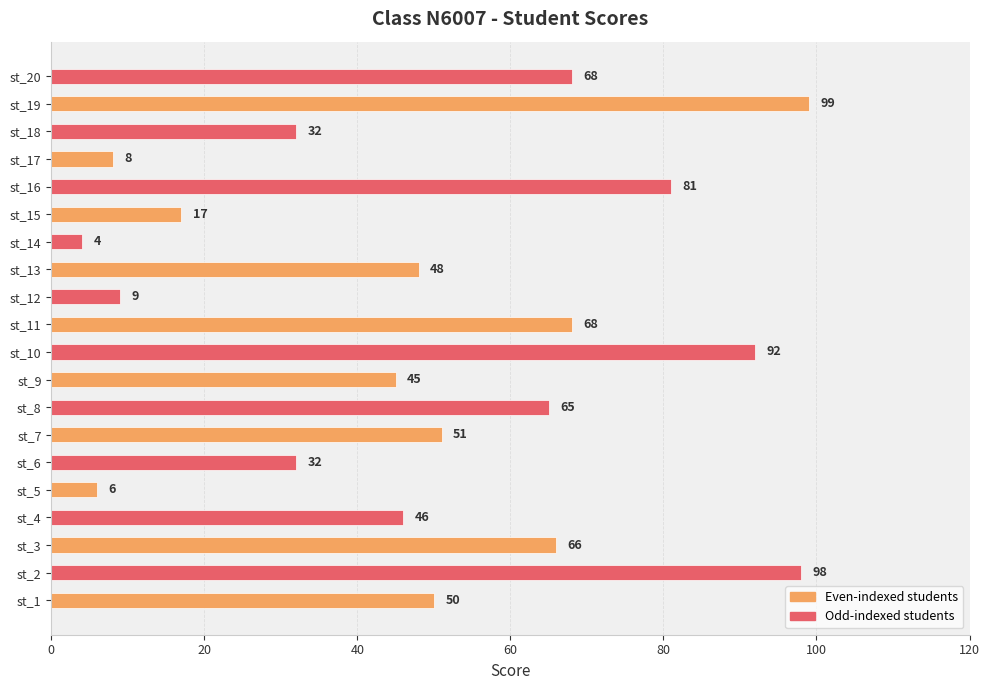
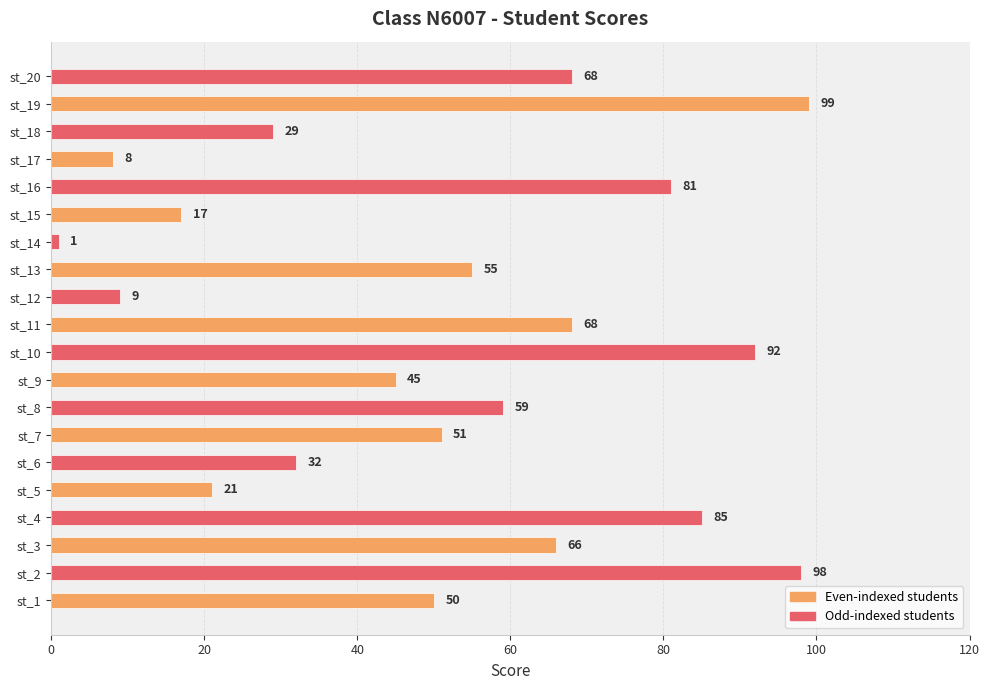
st_18: 32 -> 29
st_14: 4 -> 1
st_13: 48 -> 55
st_8: 65 -> 59
st_5: 6 -> 21
st_4: 46 -> 85
